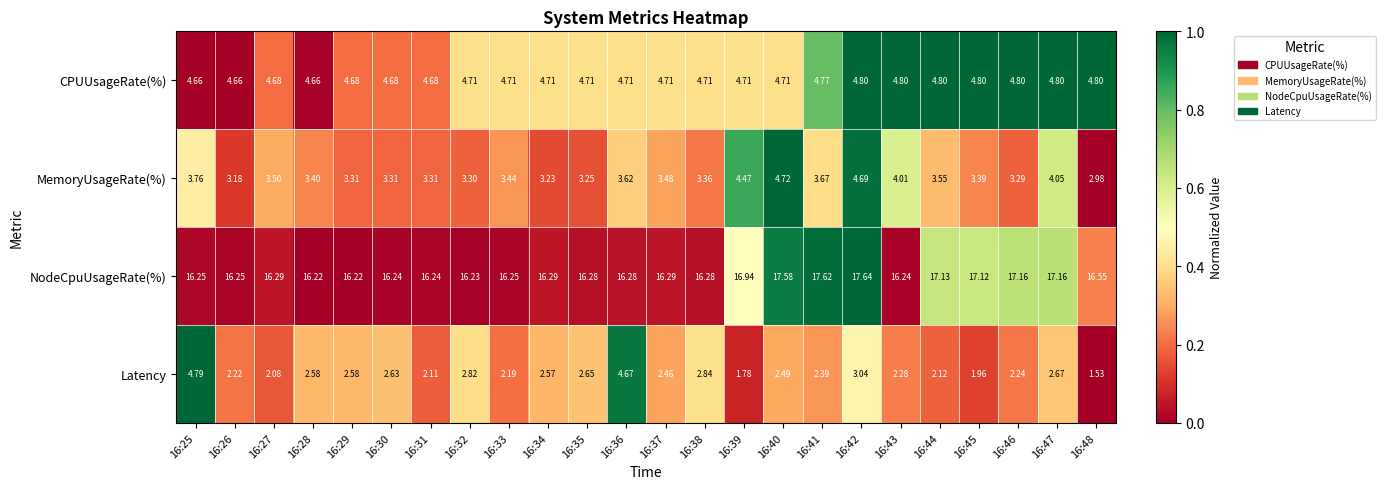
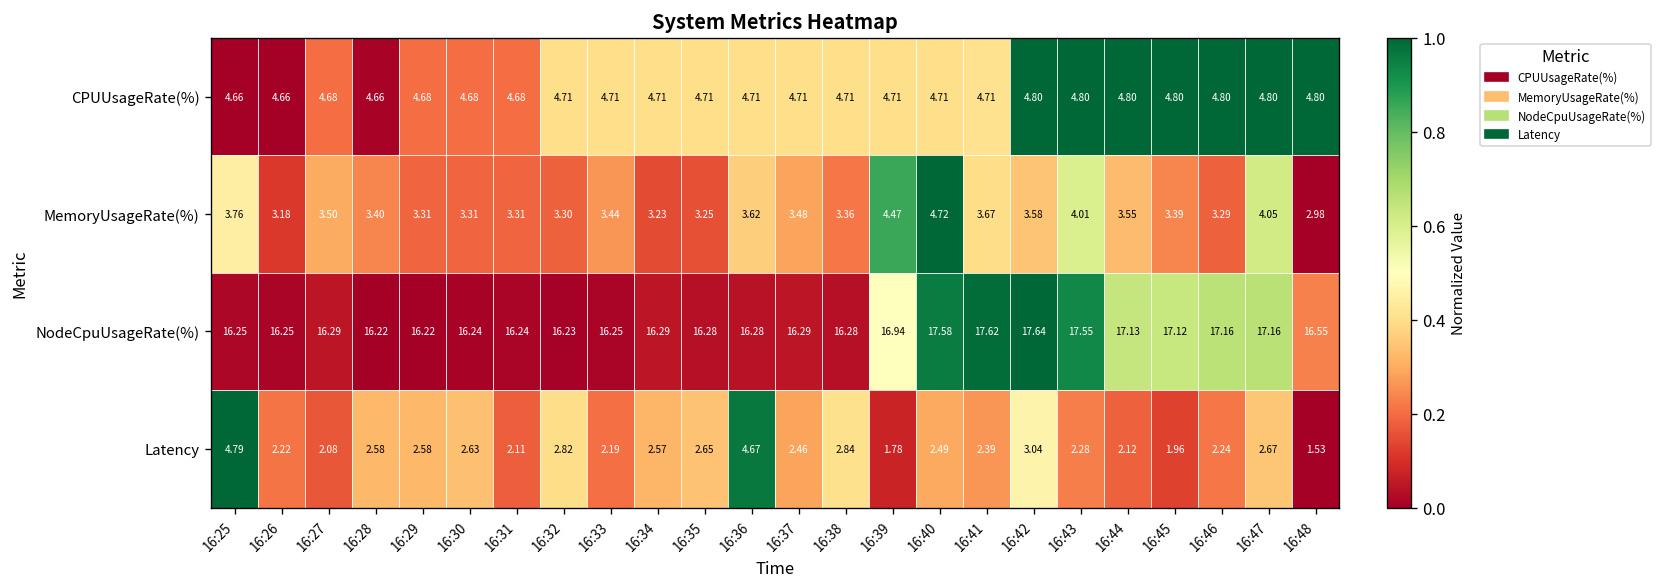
CPUUsageRate(%), 16:41: 4.77 -> 4.71
MemoryUsageRate(%), 16:42: 4.69 -> 3.58
NodeCpuUsageRate(%), 16:43: 16.24 -> 17.55
